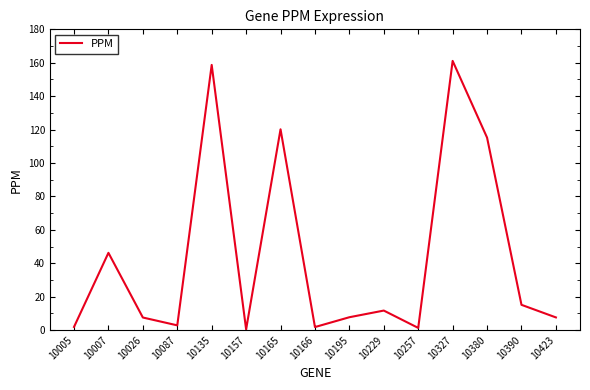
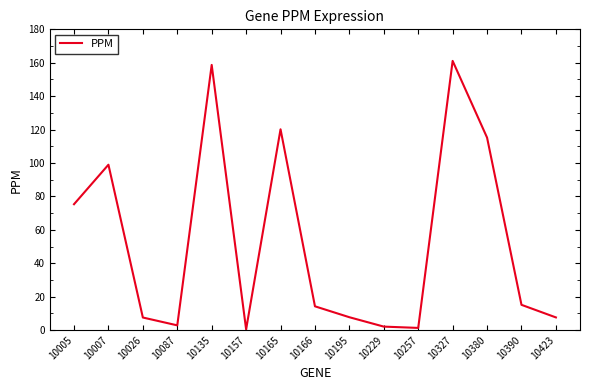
10005: 2 -> 75
10007: 46 -> 99
10166: 2 -> 14
10229: 12 -> 2
